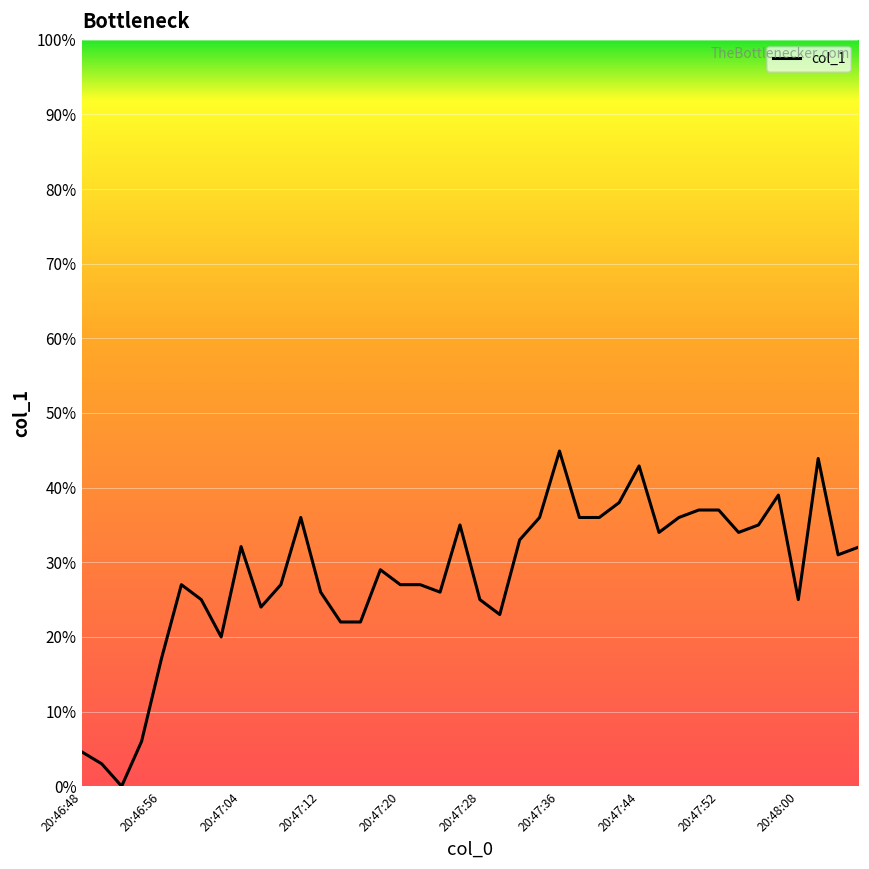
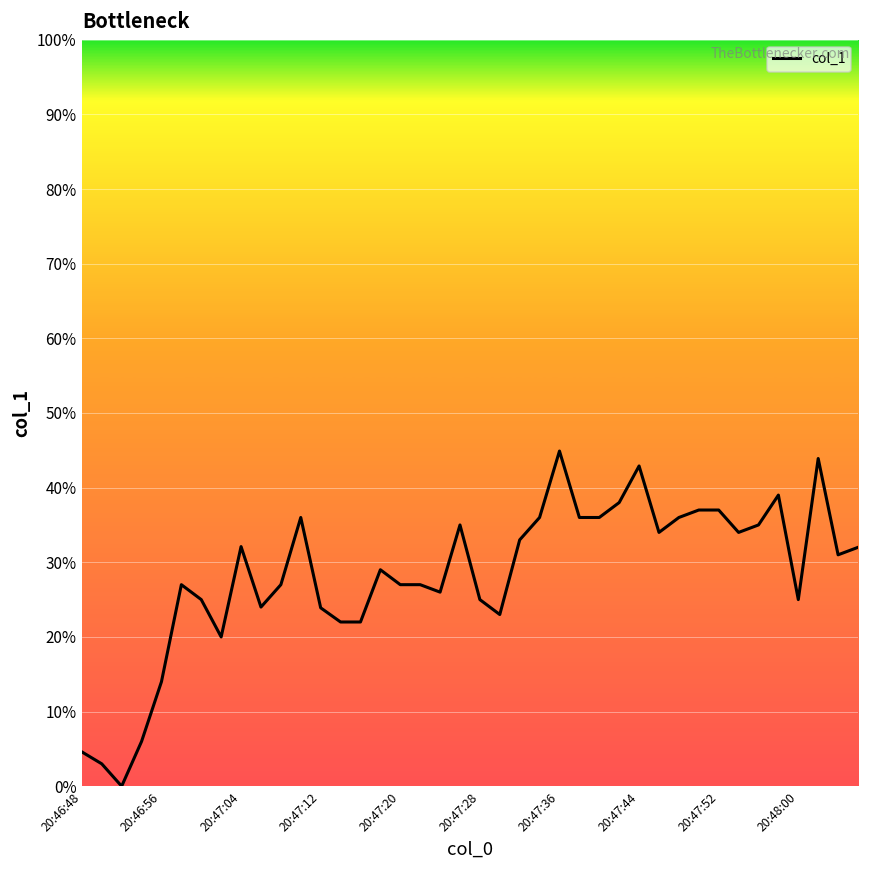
20:46:56: 17% -> 14%
20:47:12: 26% -> 24%
